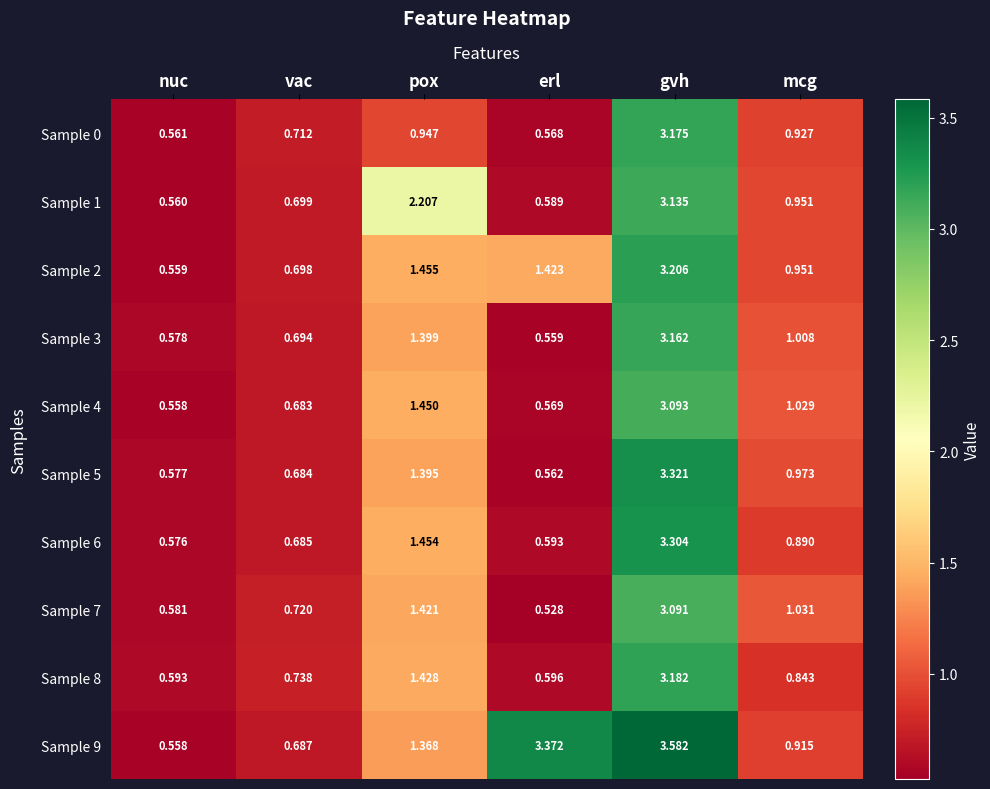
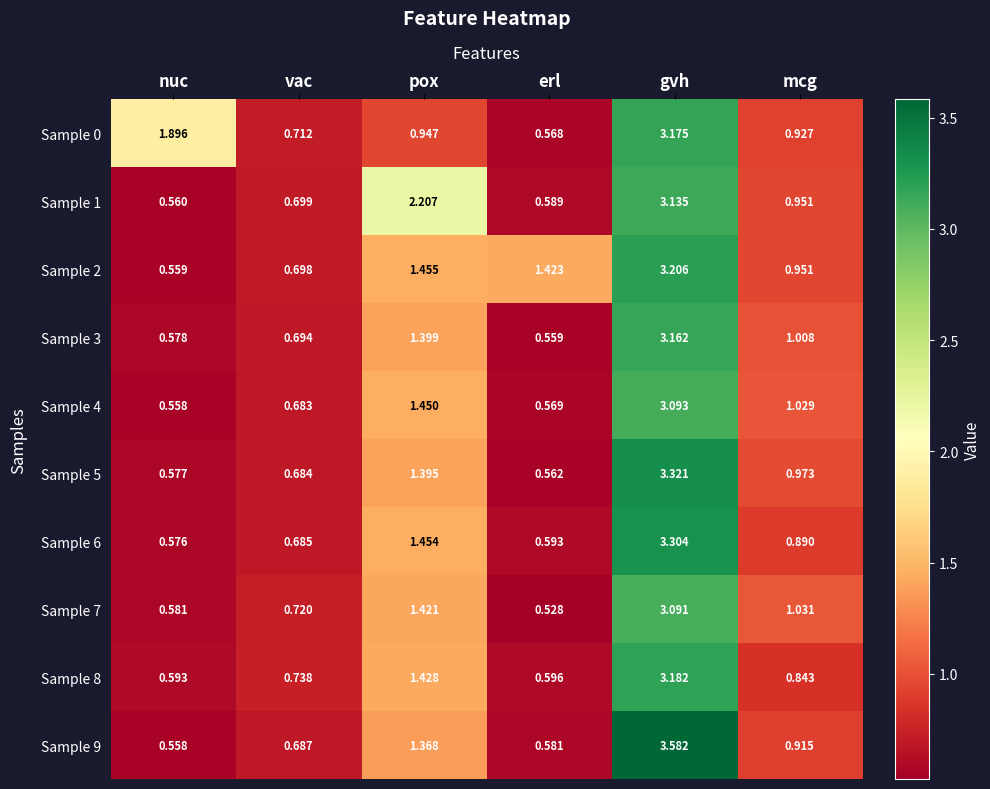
Sample 0, nuc: 0.561 -> 1.896
Sample 9, erl: 3.372 -> 0.581
